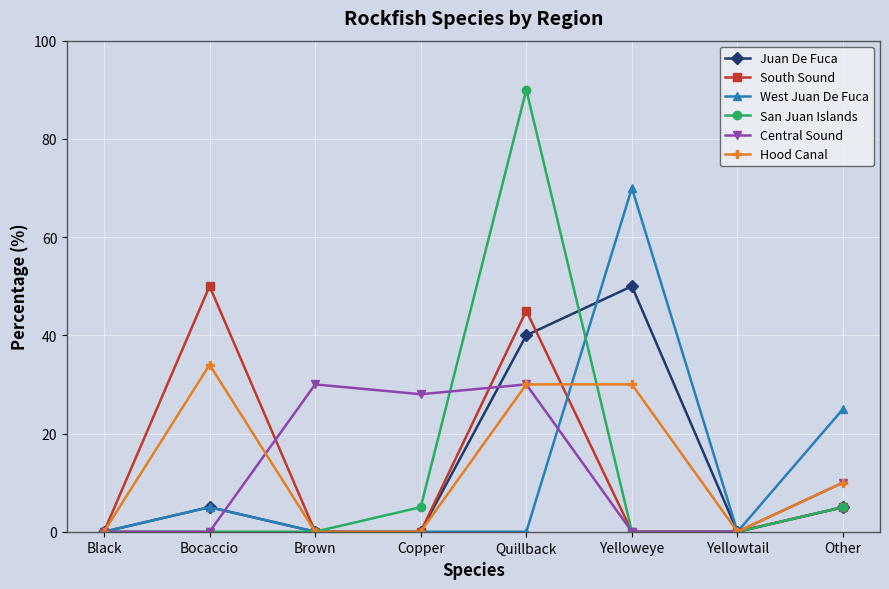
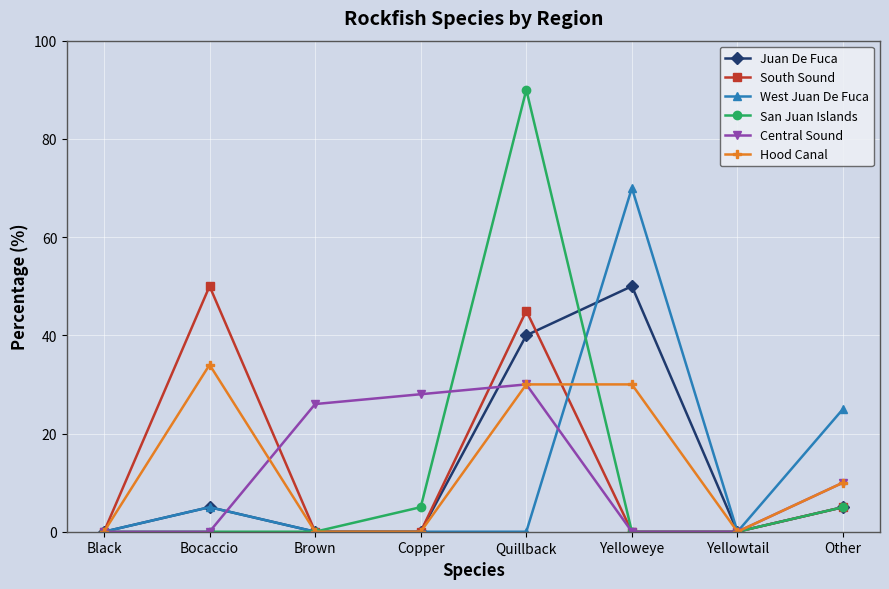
Central Sound, Brown: 30 -> 26
